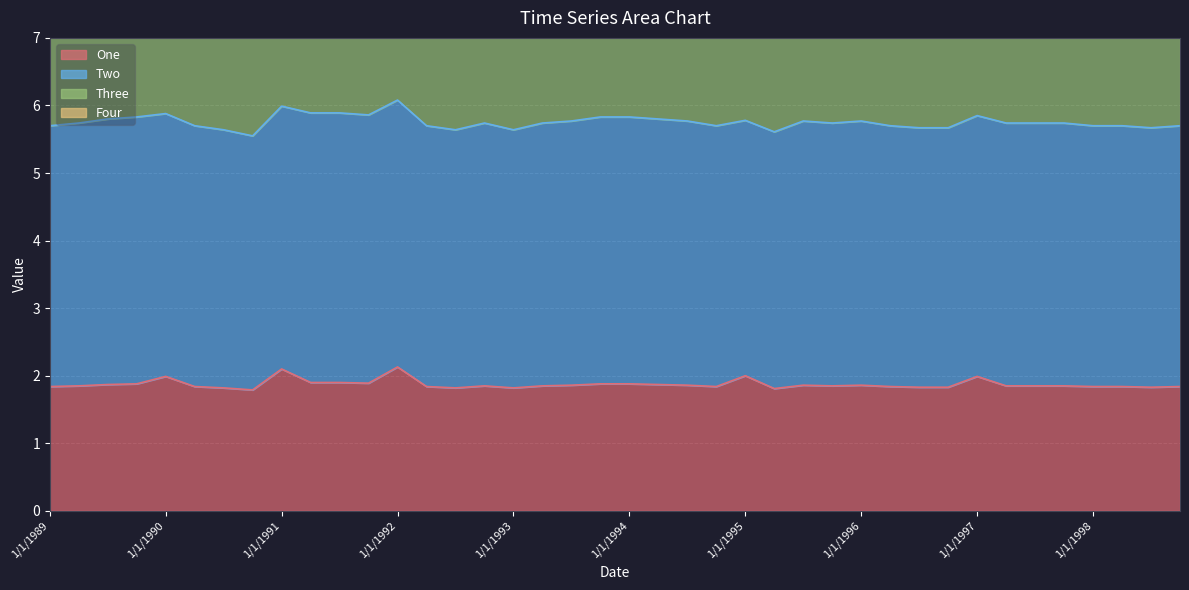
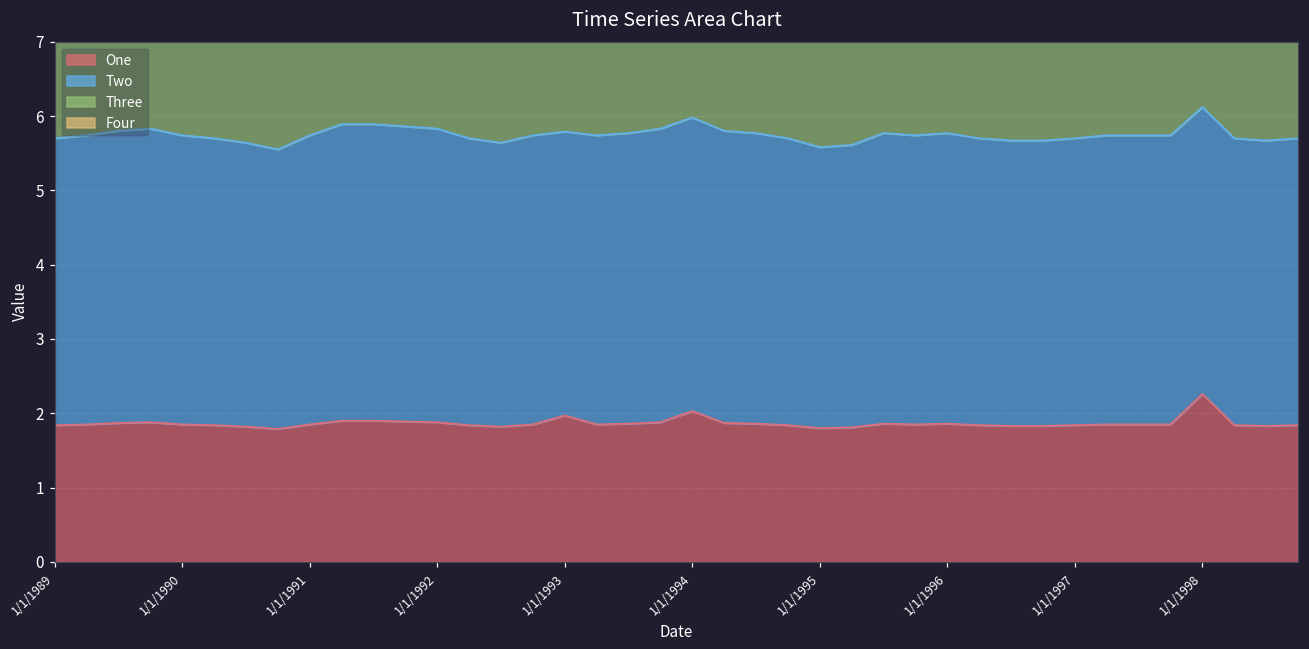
One, 1/1/1990: 2.0 -> 1.9
One, 1/1/1991: 2.1 -> 1.9
One, 1/1/1992: 2.1 -> 1.9
One, 1/1/1993: 1.8 -> 2.0
One, 1/1/1994: 1.9 -> 2.0
One, 1/1/1995: 2.0 -> 1.8
One, 1/1/1997: 2.0 -> 1.8
One, 1/1/1998: 1.8 -> 2.3
